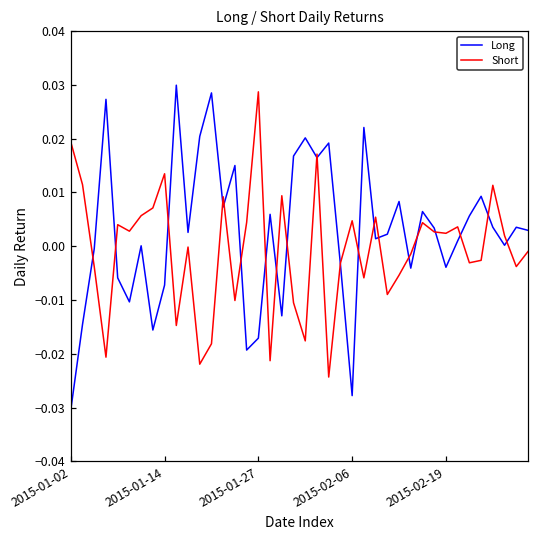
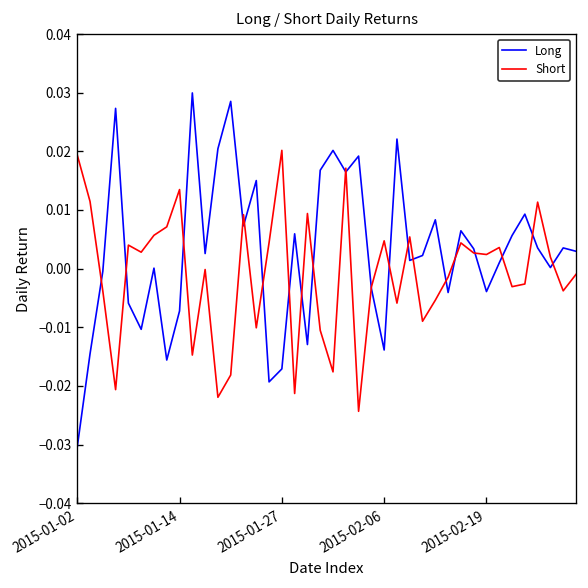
Short, 2015-01-27: 0.029 -> 0.020
Long, 2015-02-06: -0.028 -> -0.014
